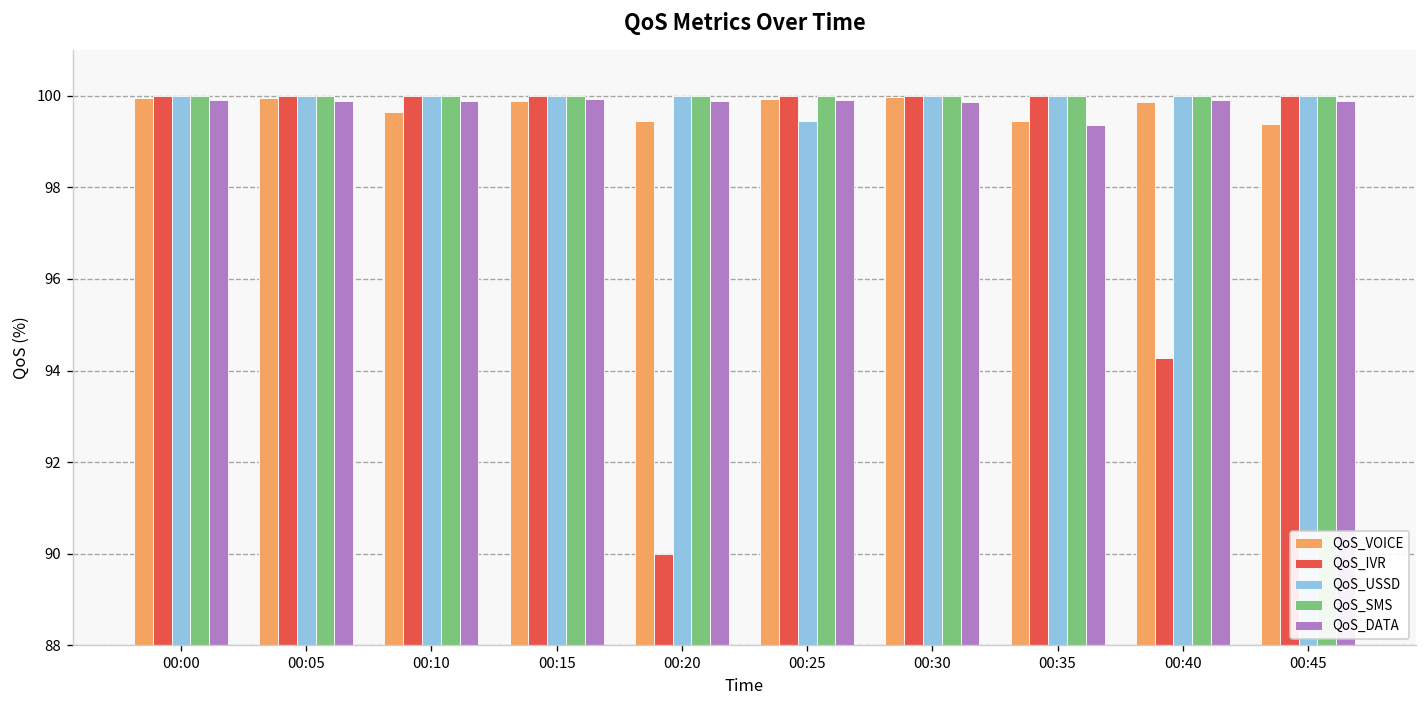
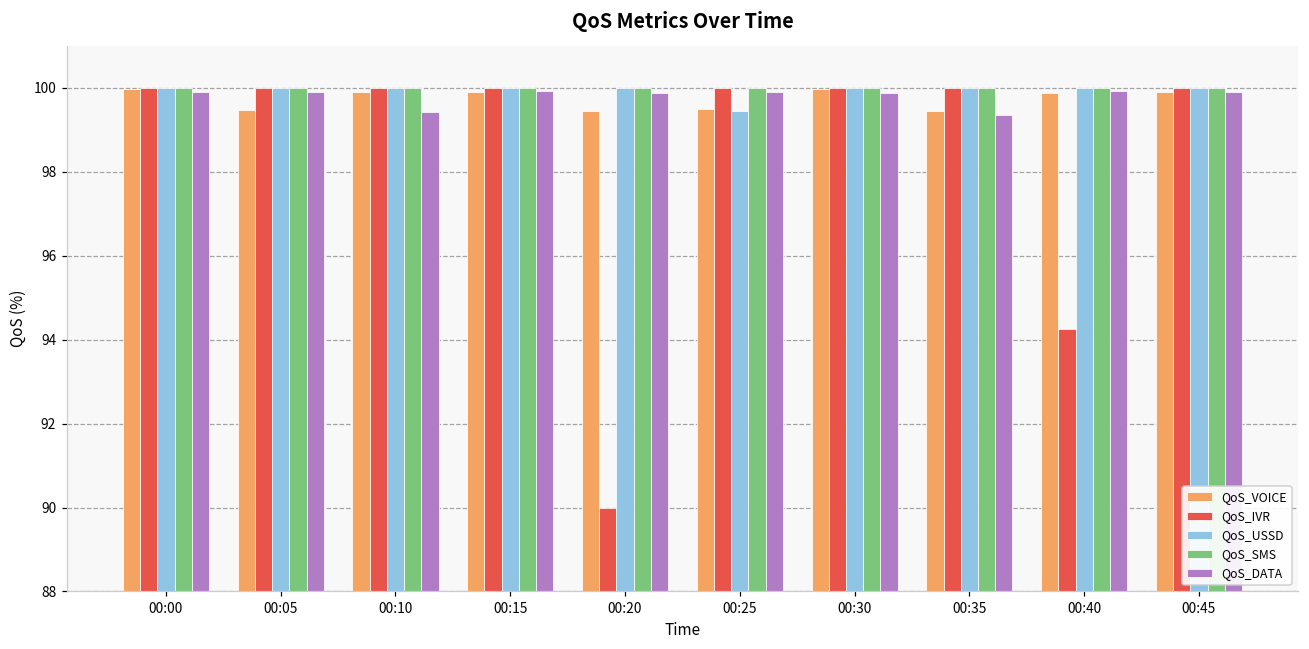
QoS_VOICE, 00:05: 100.0 -> 99.5
QoS_VOICE, 00:10: 99.6 -> 99.9
QoS_DATA, 00:10: 99.9 -> 99.4
QoS_VOICE, 00:25: 99.9 -> 99.5
QoS_VOICE, 00:45: 99.4 -> 99.9
